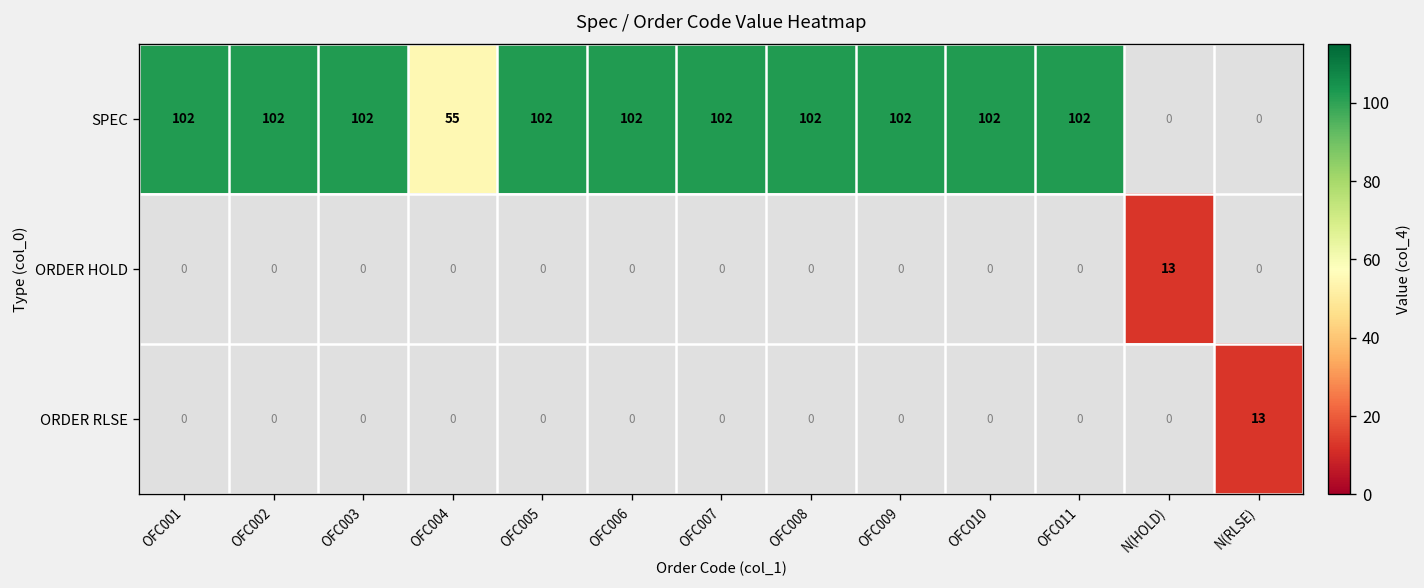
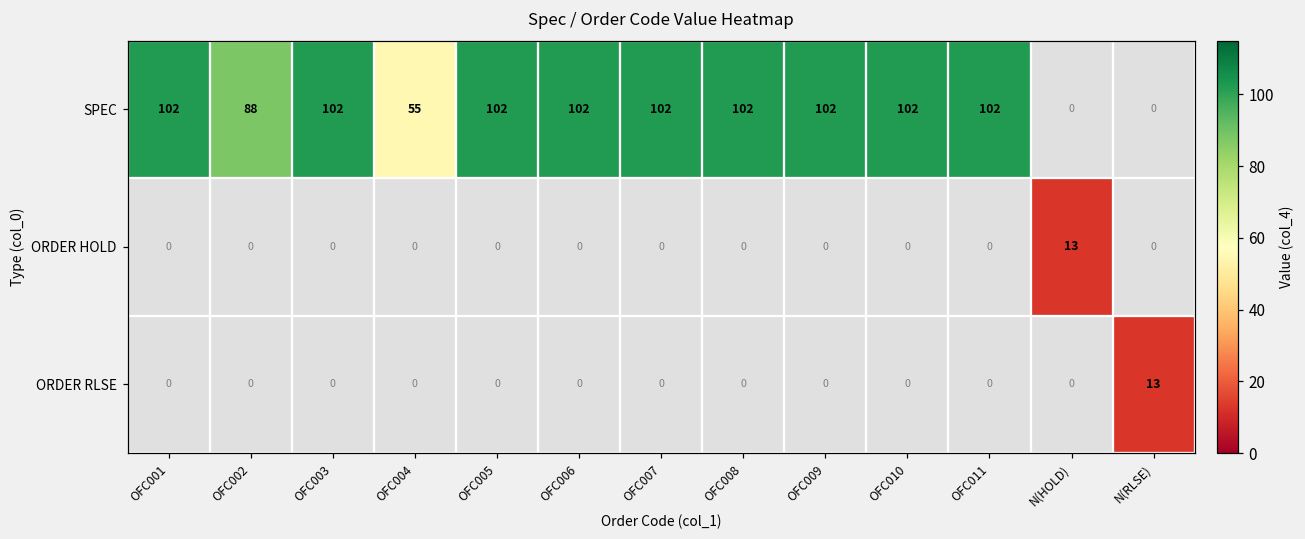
SPEC, OFC002: 102 -> 88
